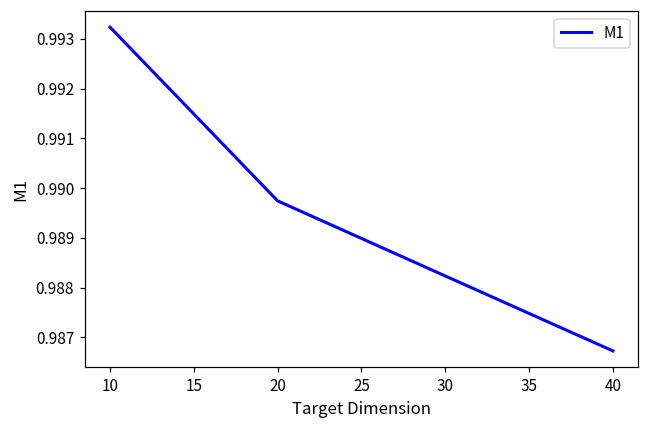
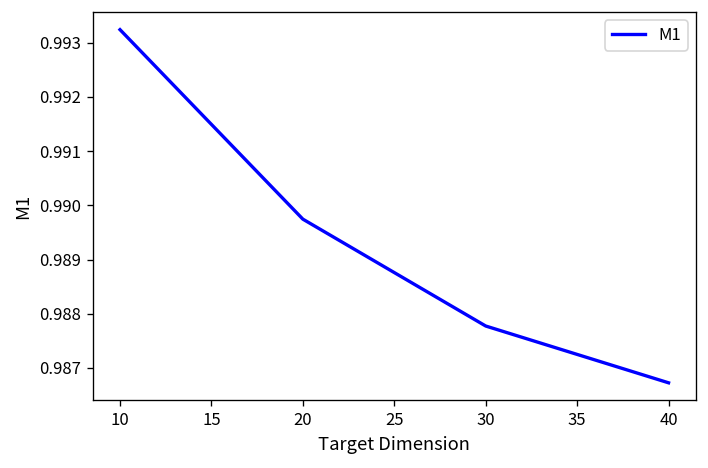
30: 0.9882 -> 0.9878
